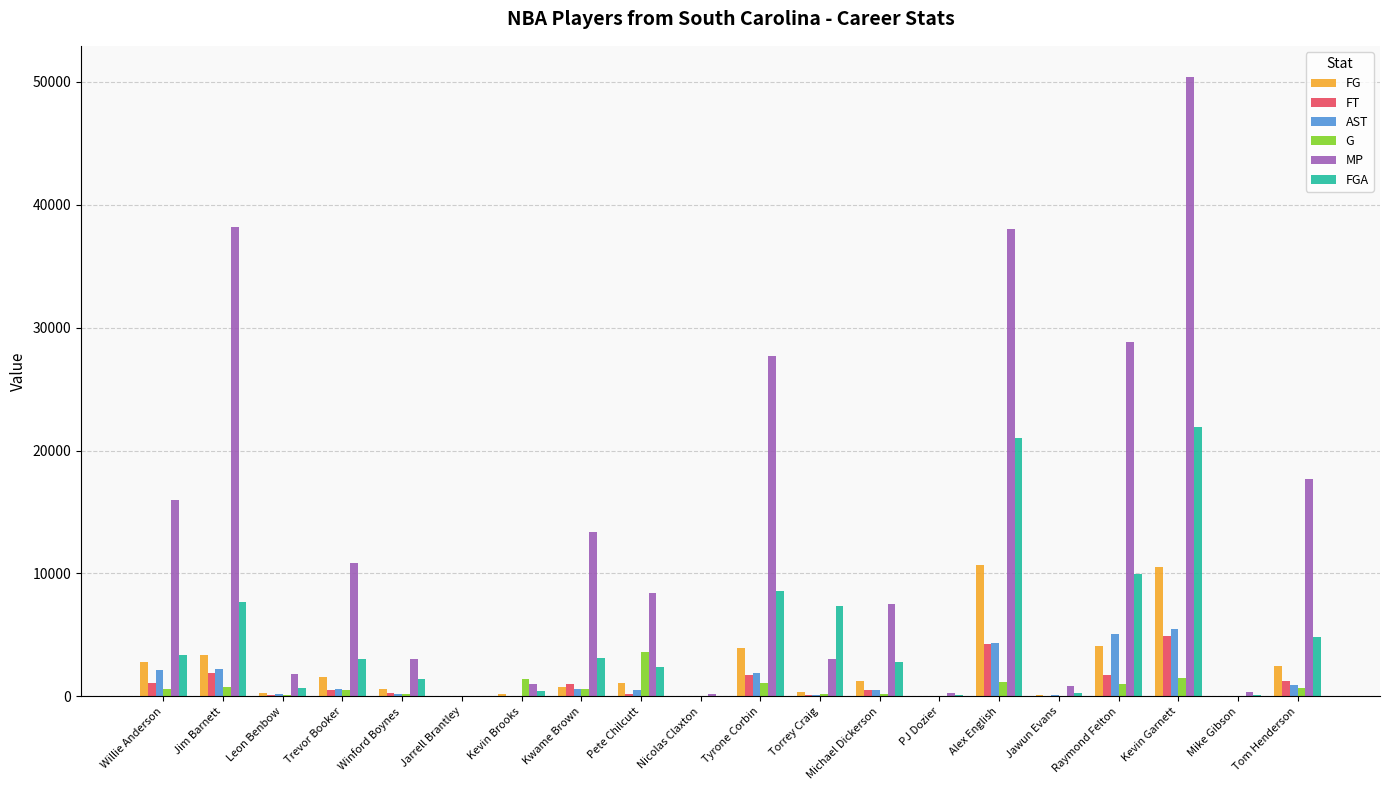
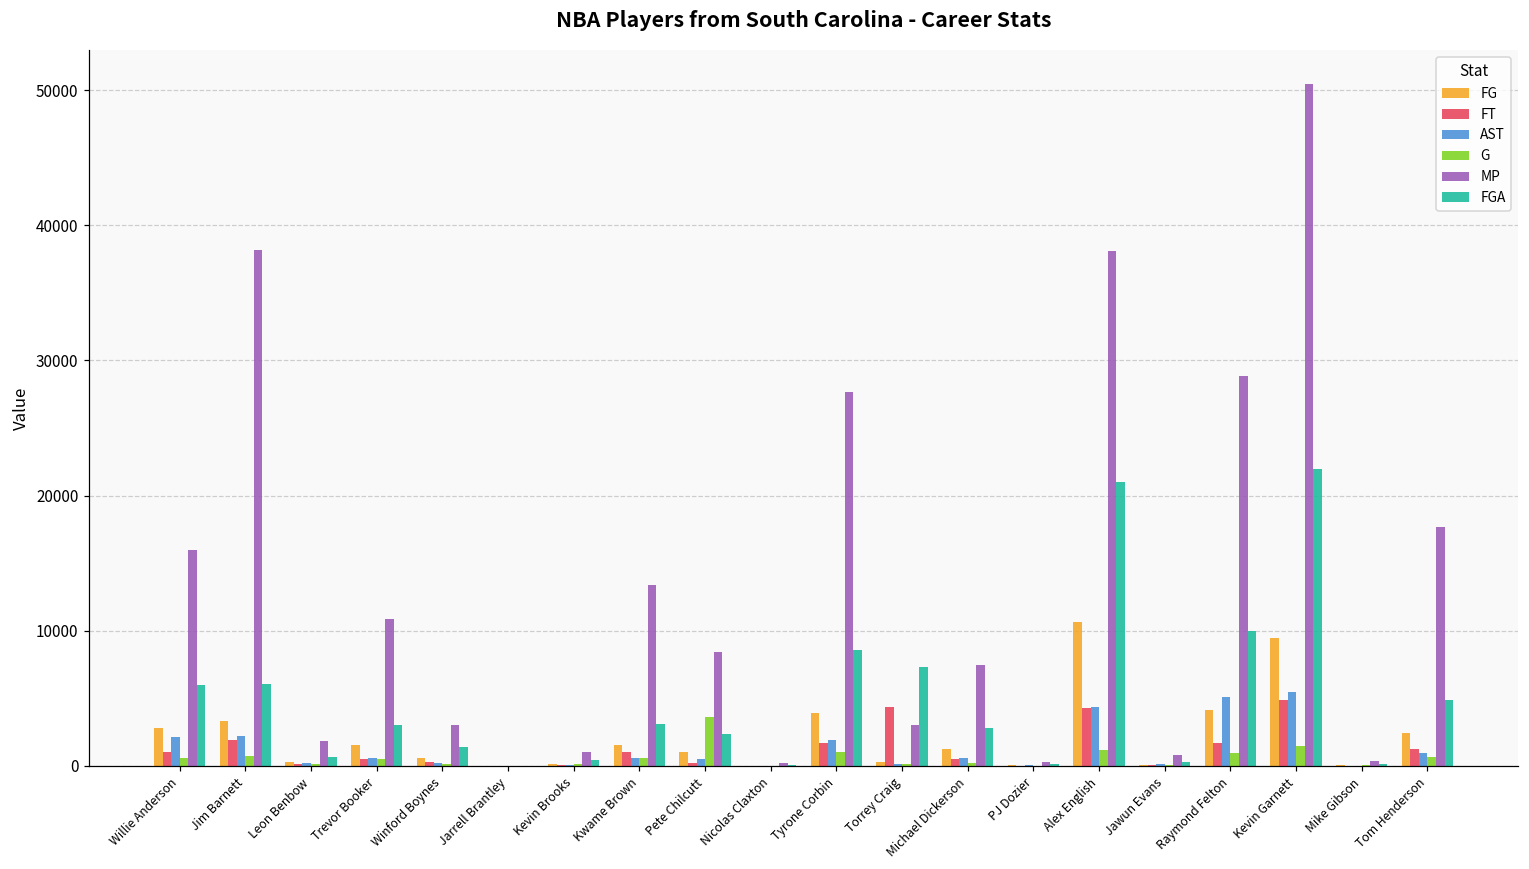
FGA, Willie Anderson: 3400 -> 6000
FGA, Jim Barnett: 7600 -> 6100
G, Kevin Brooks: 1400 -> 100
FG, Kwame Brown: 800 -> 1500
FT, Torrey Craig: 100 -> 4400
FG, Kevin Garnett: 10500 -> 9400
